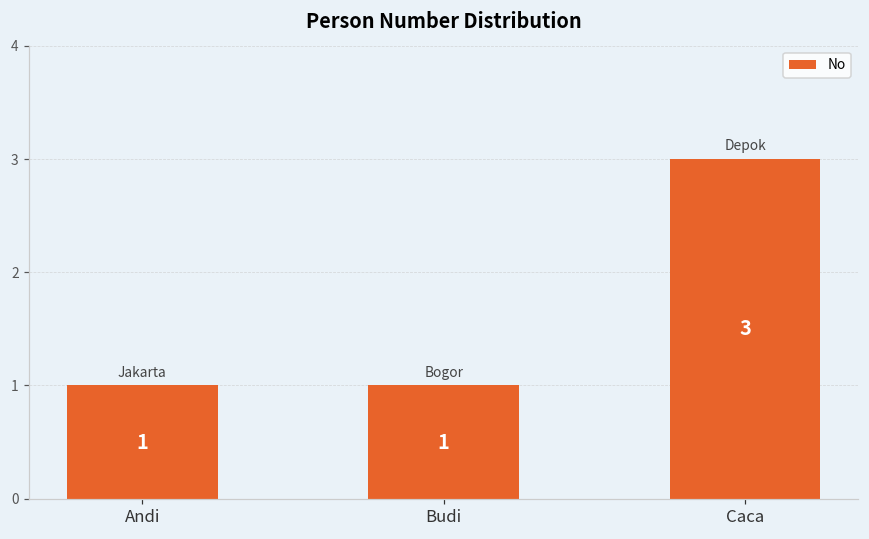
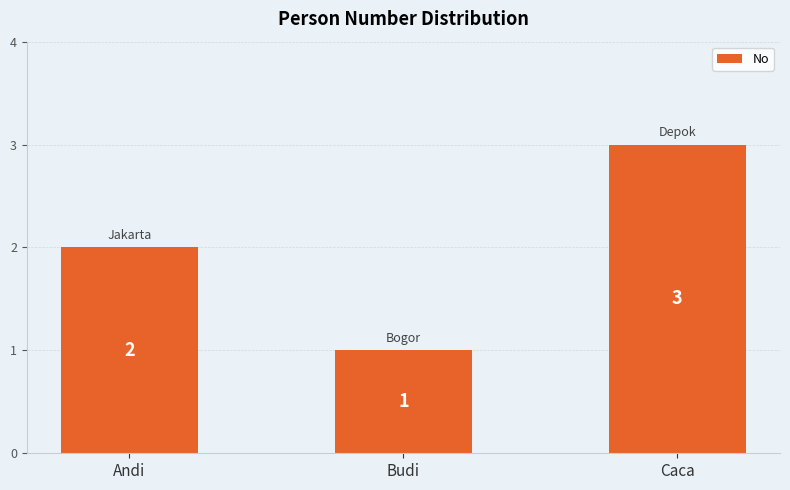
Andi: 1 -> 2
